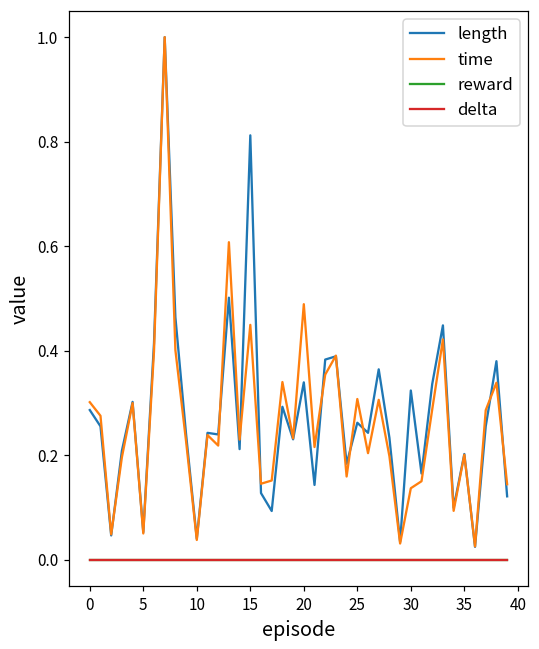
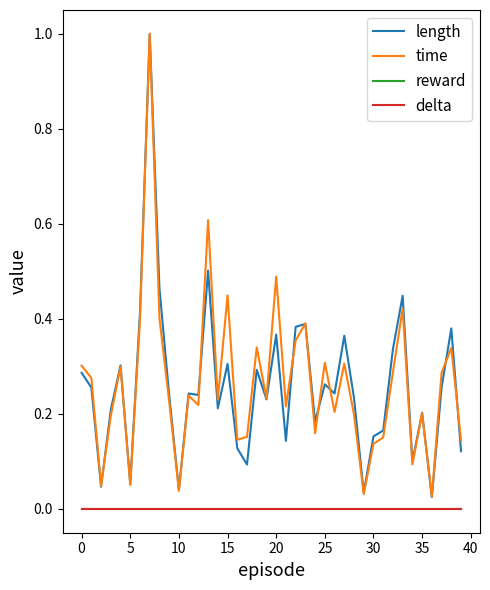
length, 15: 0.81 -> 0.31
length, 20: 0.34 -> 0.37
length, 30: 0.32 -> 0.15
